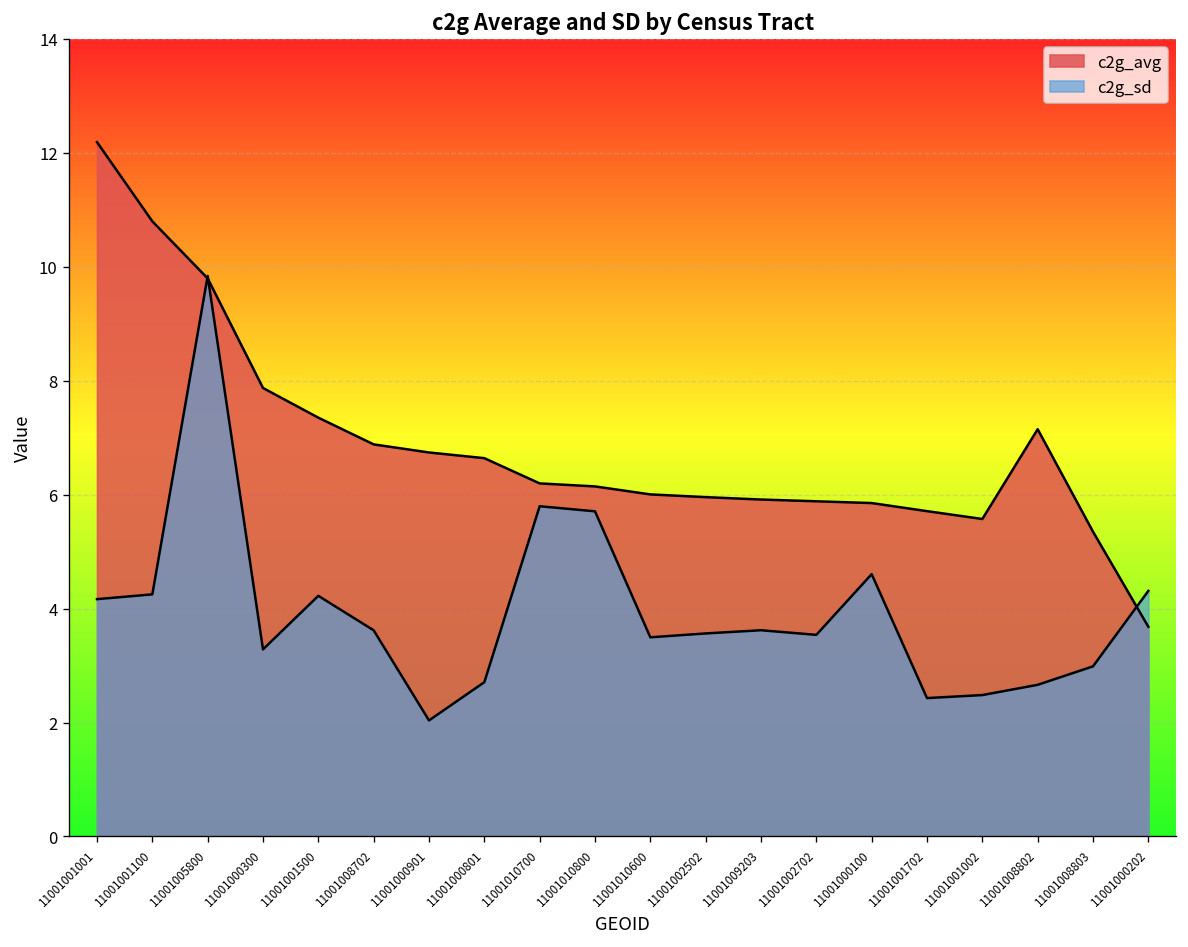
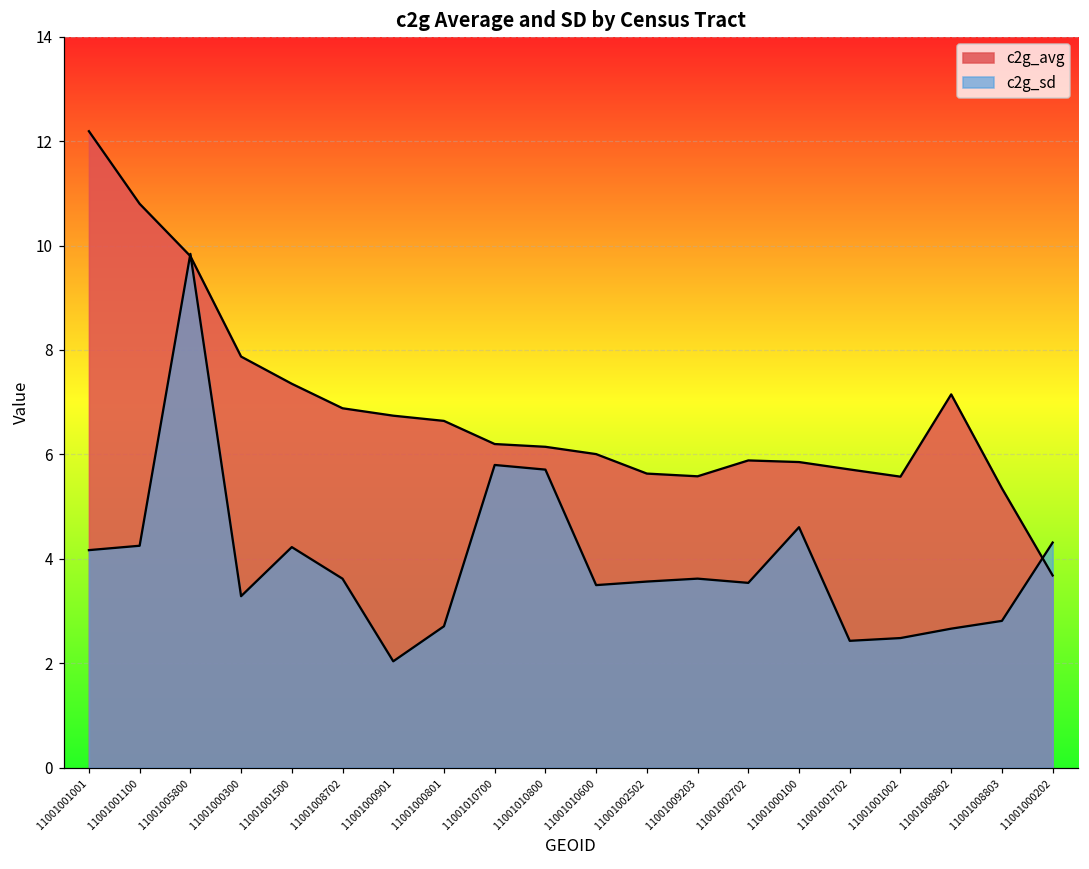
c2g_avg, 11001002502: 6.0 -> 5.6
c2g_avg, 11001009203: 5.9 -> 5.6
c2g_sd, 11001008803: 3.0 -> 2.8
